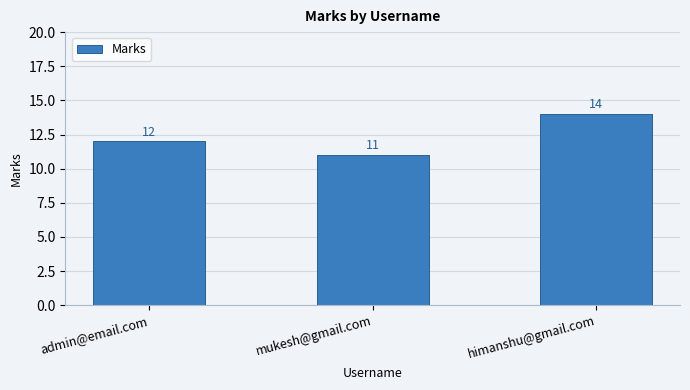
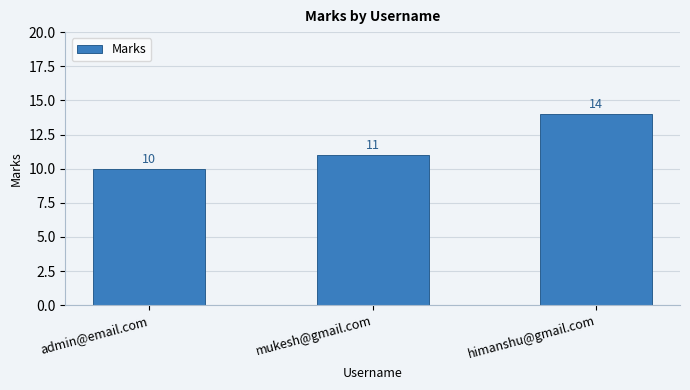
admin@email.com: 12 -> 10
